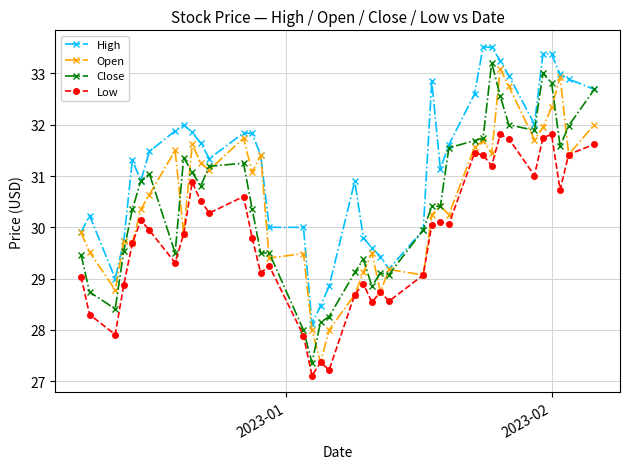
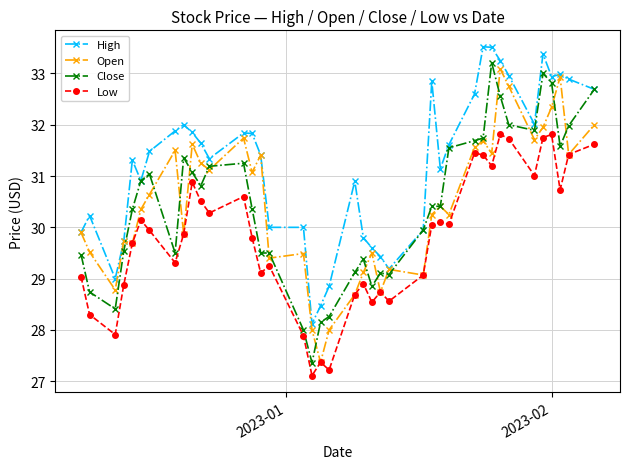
High, 2023-02: 33.4 -> 32.9
